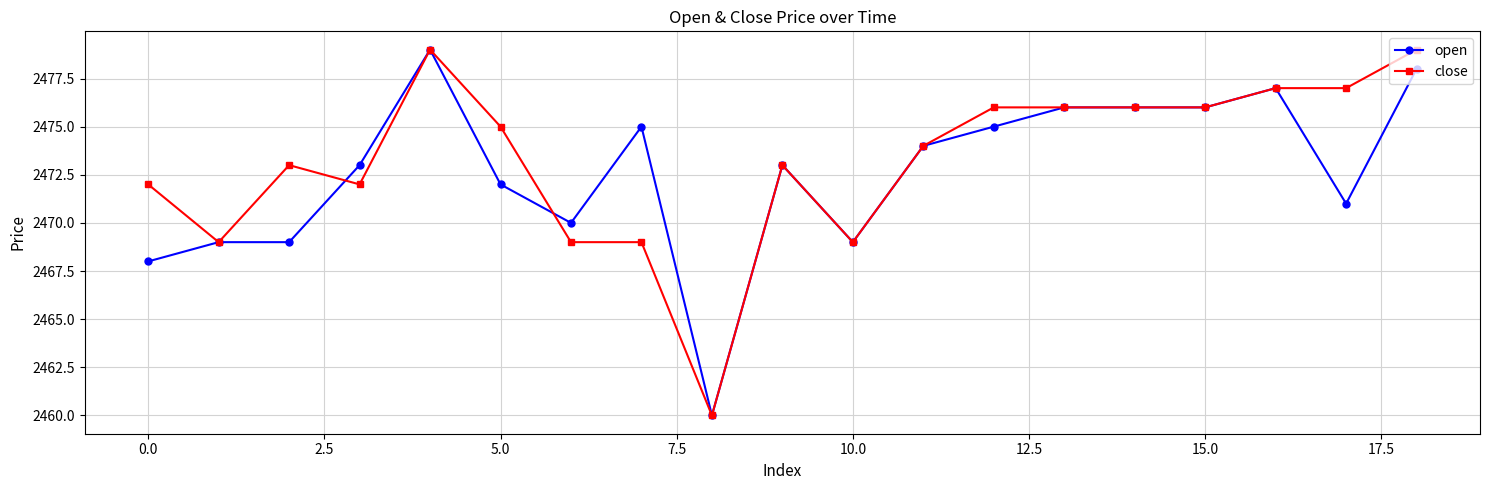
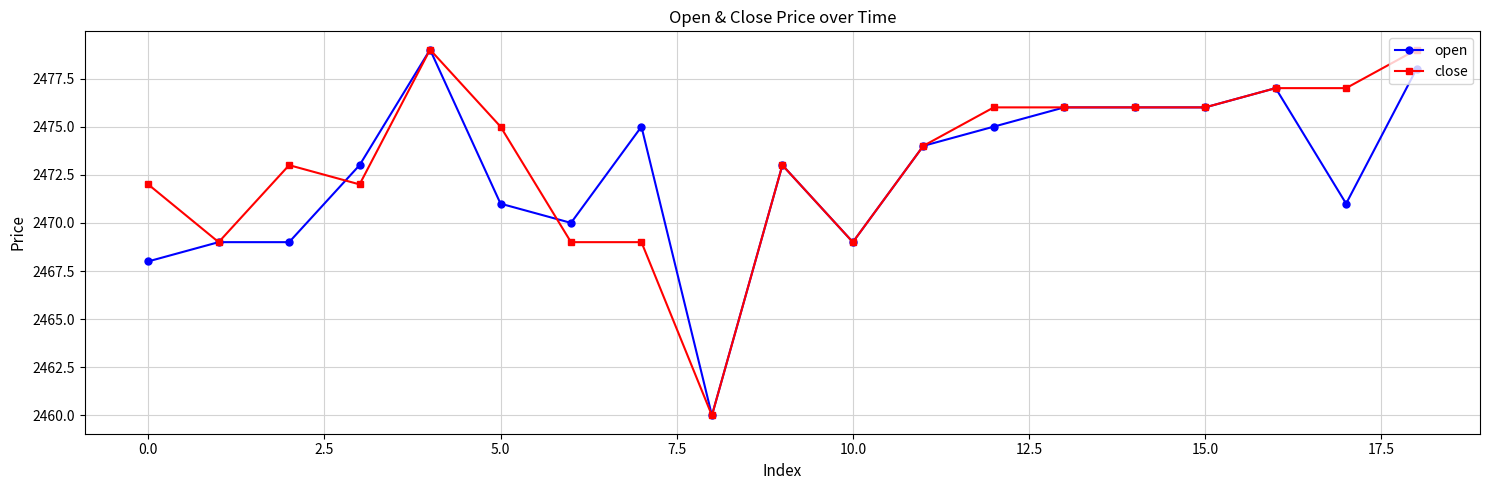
open, 5.0: 2472 -> 2471
